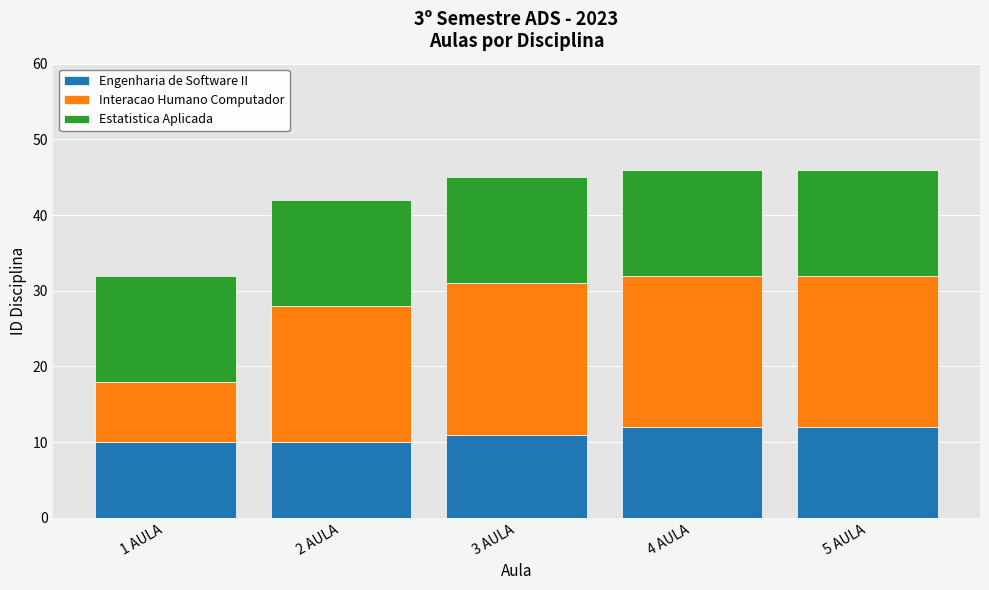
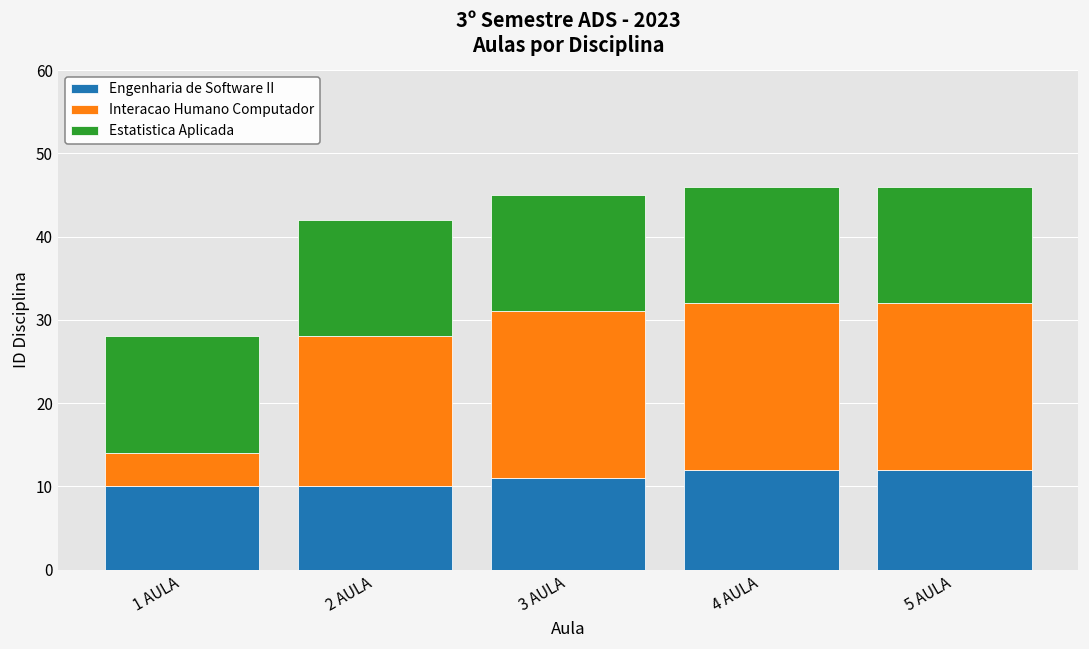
Interacao Humano Computador, 1 AULA: 8 -> 4
